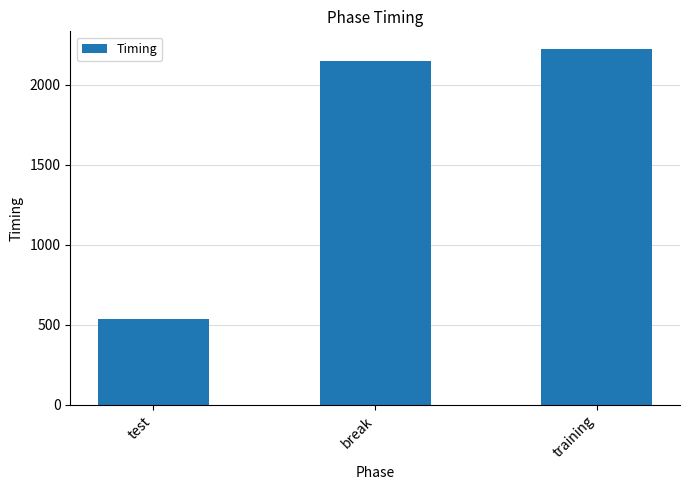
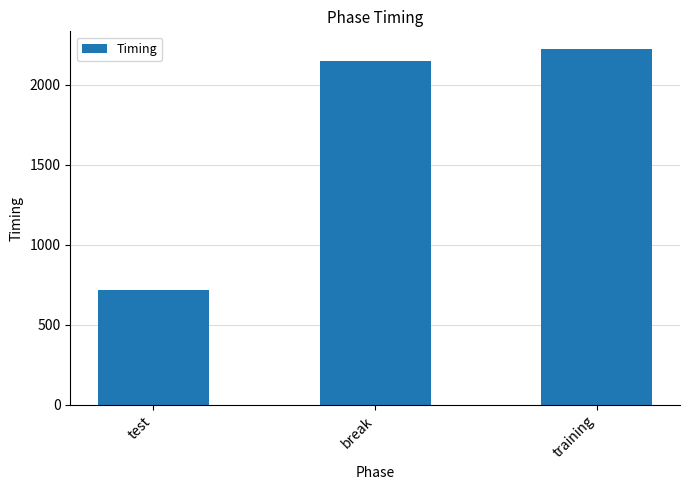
test: 540 -> 720
